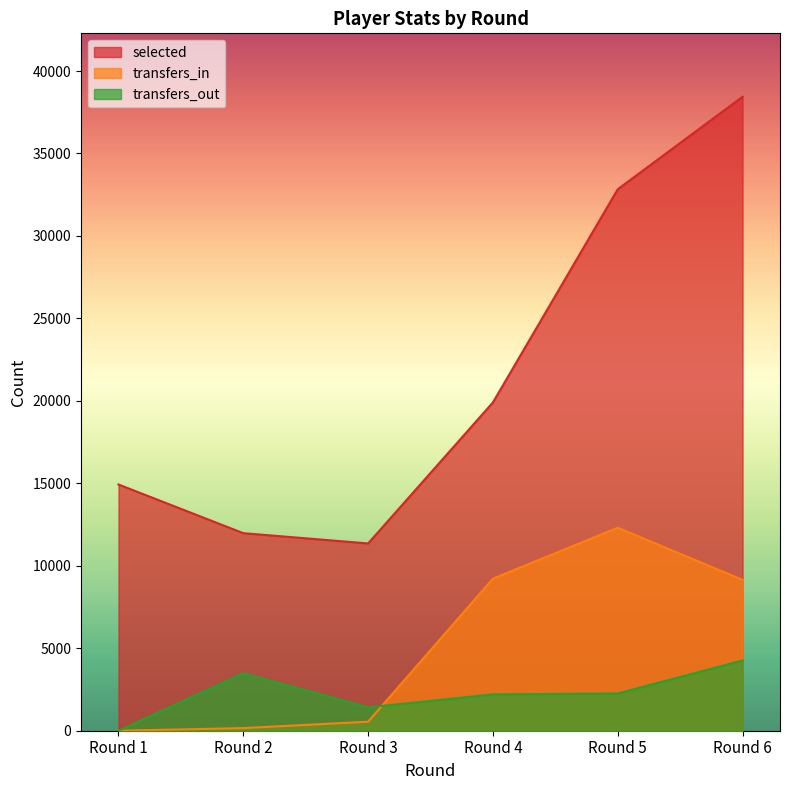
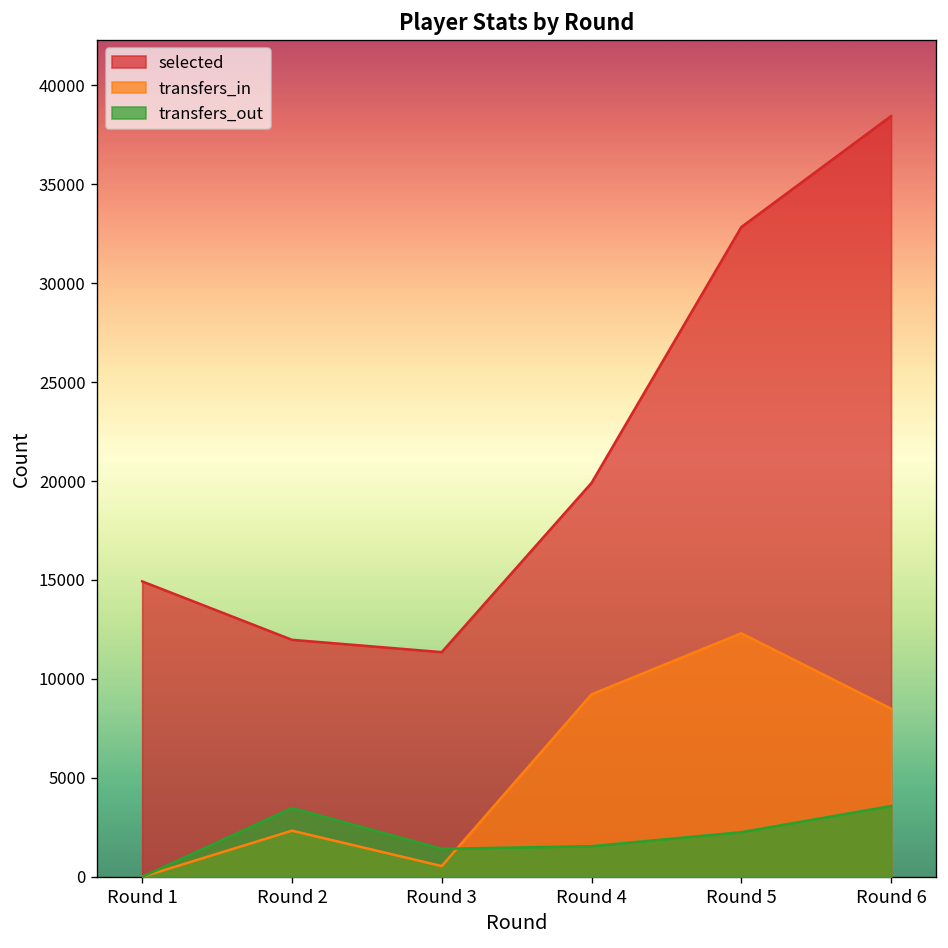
transfers_in, Round 2: 200 -> 2300
transfers_out, Round 4: 2200 -> 1600
transfers_in, Round 6: 9100 -> 8500
transfers_out, Round 6: 4300 -> 3600
